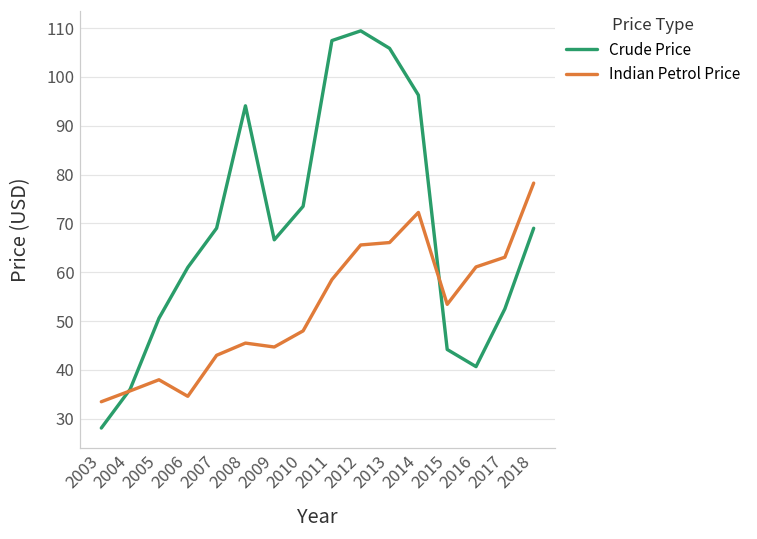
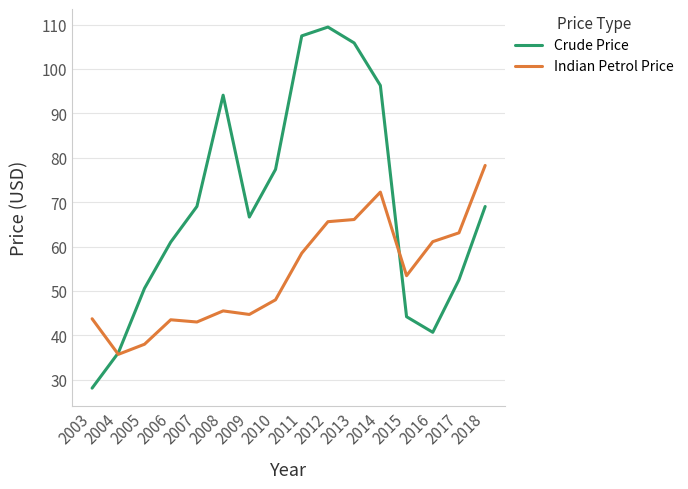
Indian Petrol Price, 2003: 33 -> 44
Indian Petrol Price, 2006: 35 -> 44
Crude Price, 2010: 74 -> 77
